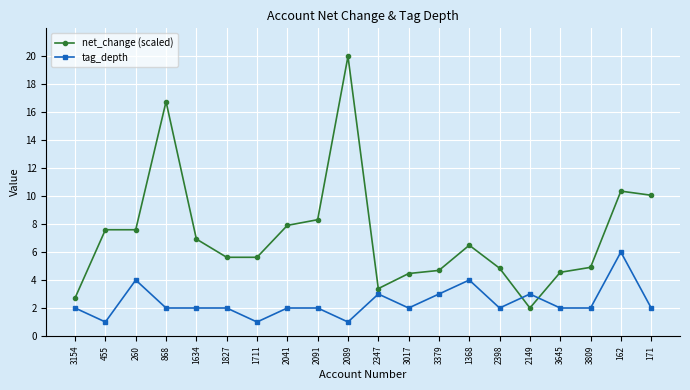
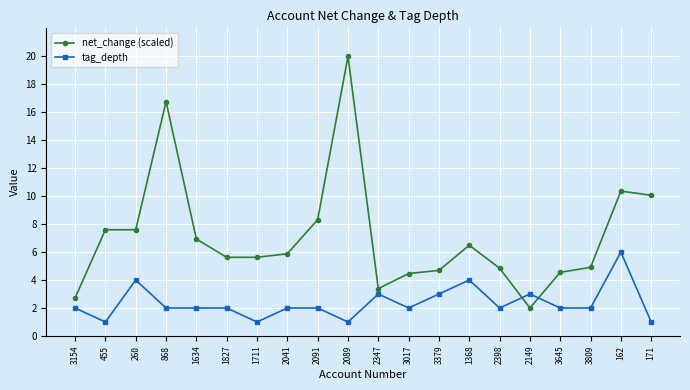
net_change (scaled), 2041: 7.9 -> 5.9
tag_depth, 171: 2 -> 1
